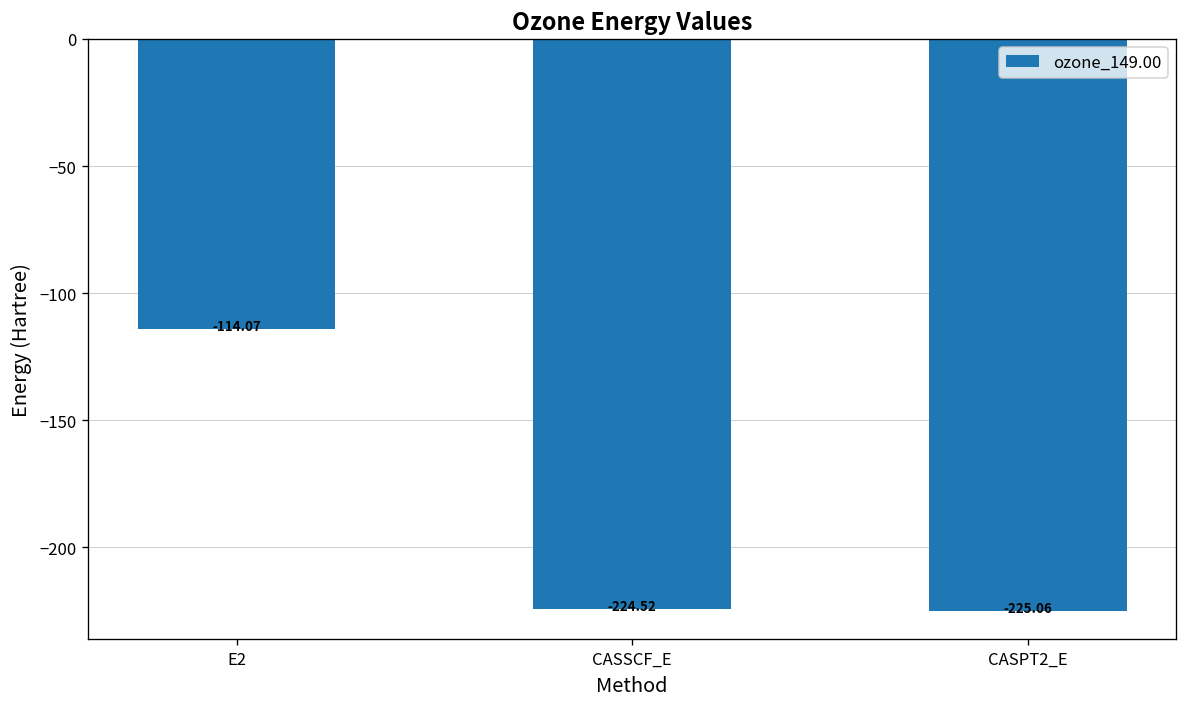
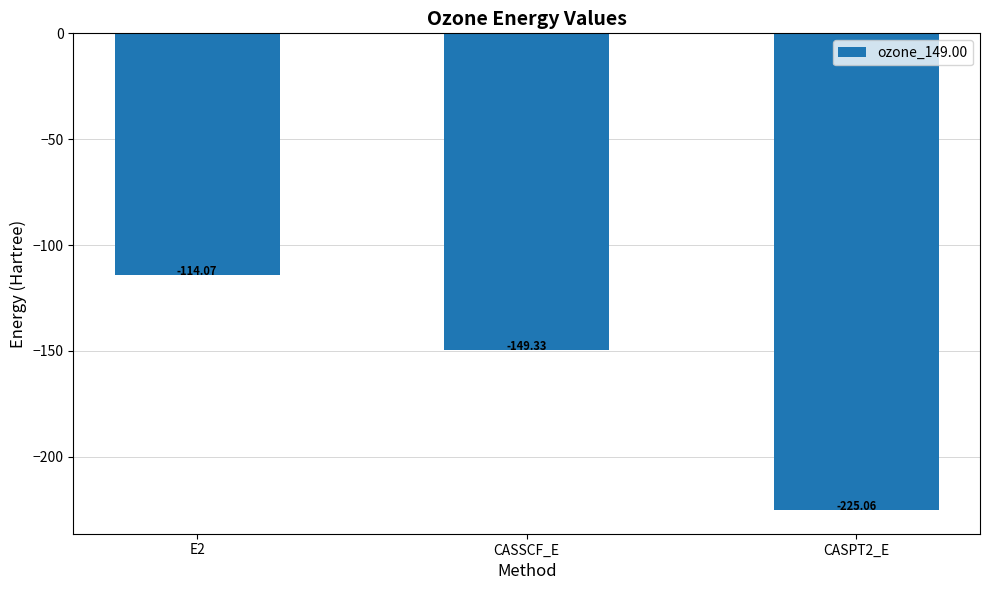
CASSCF_E: -224.52 -> -149.33
